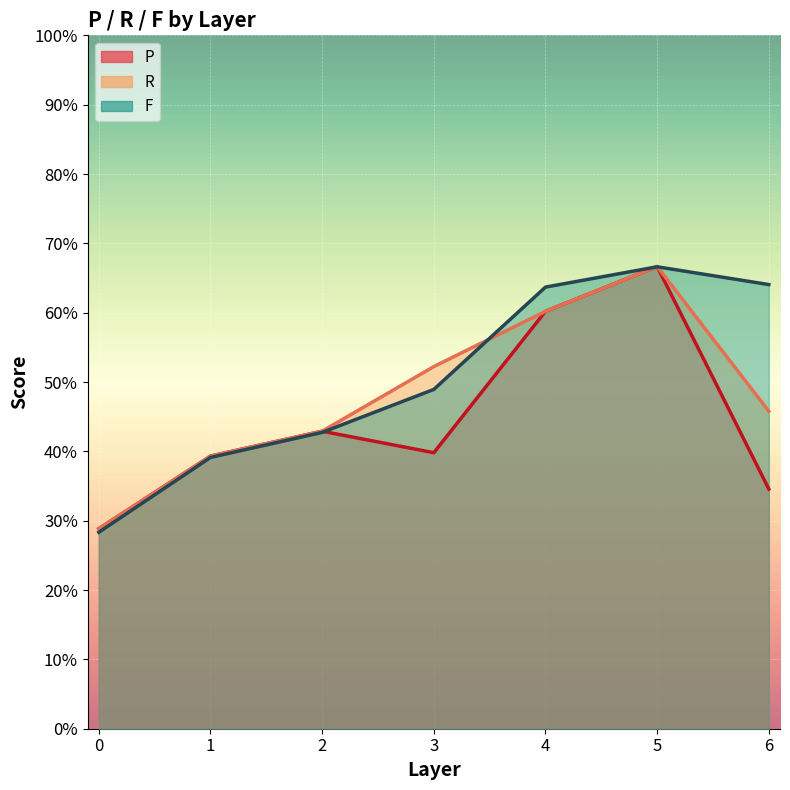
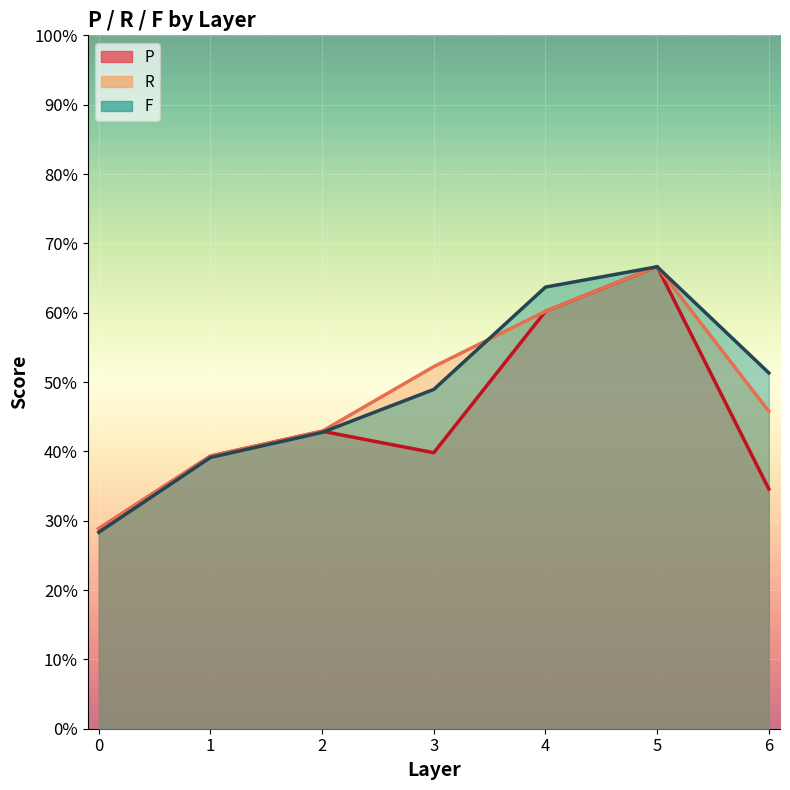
F, 6: 64% -> 51%
